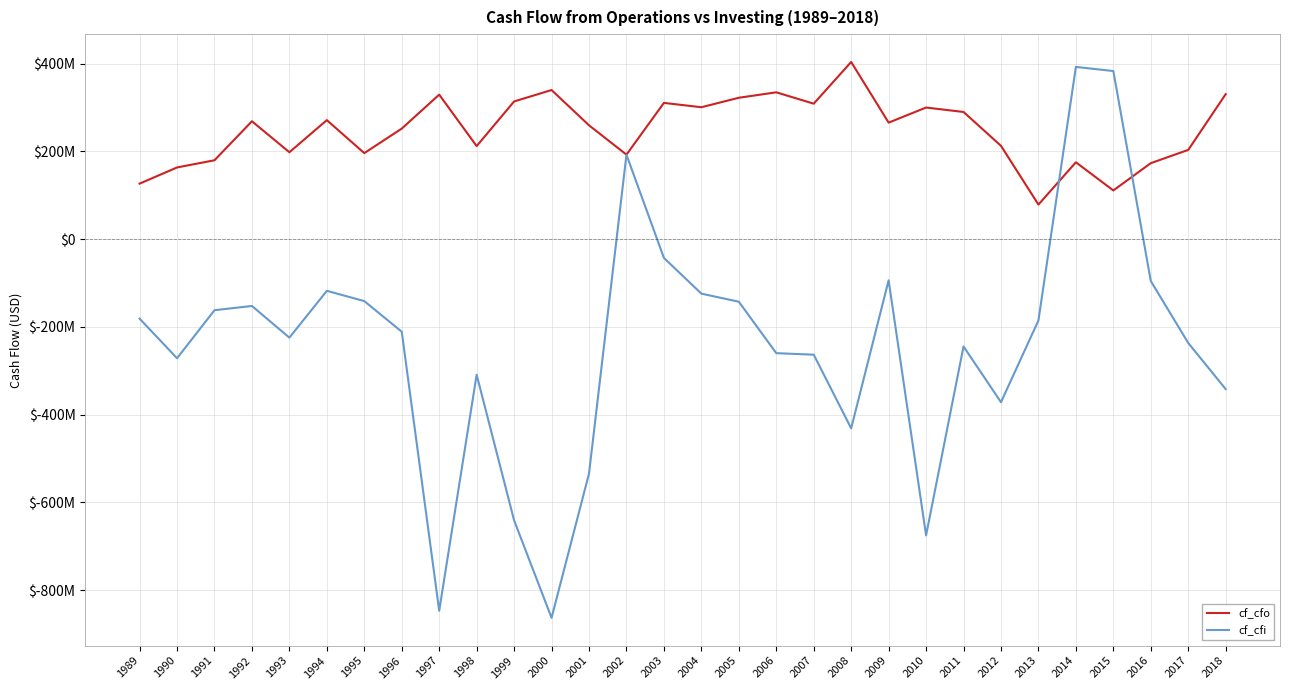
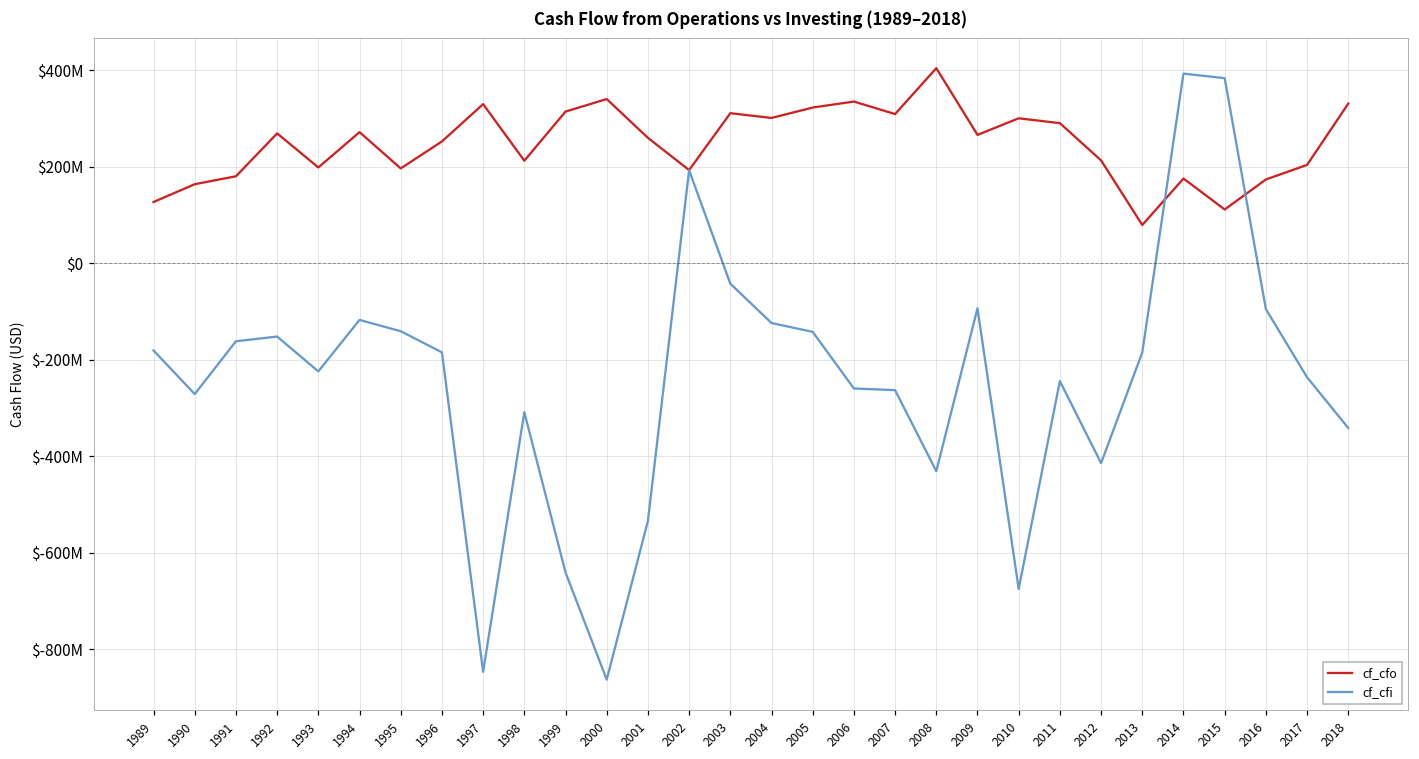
cf_cfi, 1996: $-210000000 -> $-190000000
cf_cfi, 2012: $-370000000 -> $-410000000
